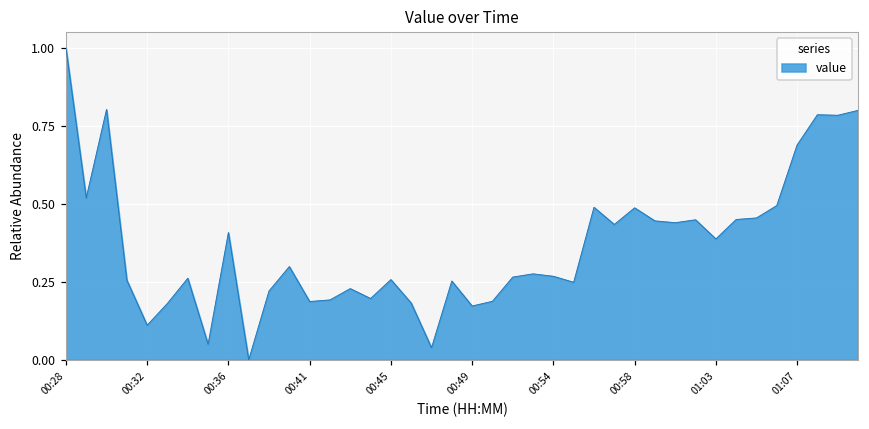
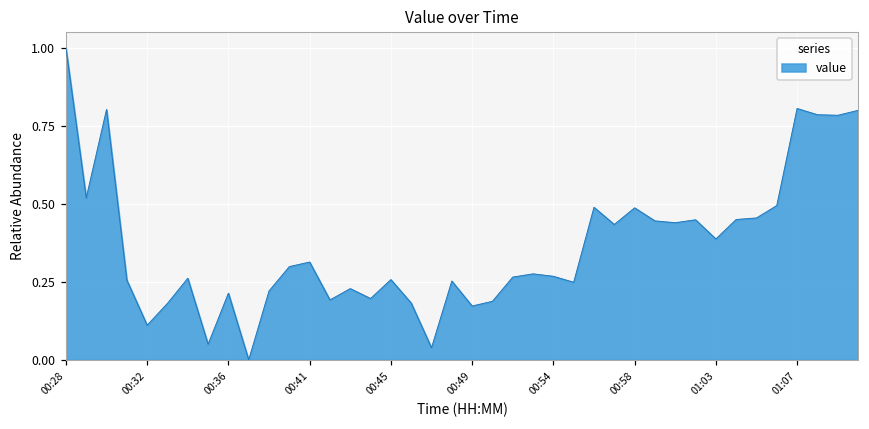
00:36: 0.41 -> 0.21
00:41: 0.19 -> 0.31
01:07: 0.69 -> 0.81
